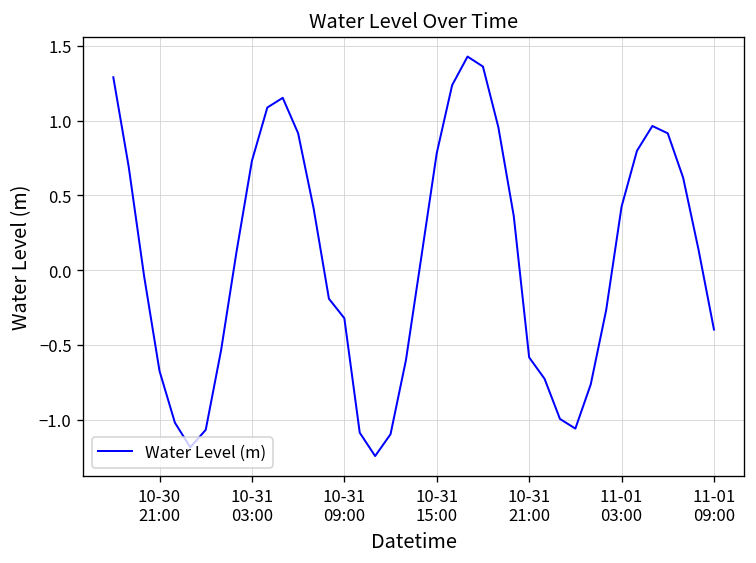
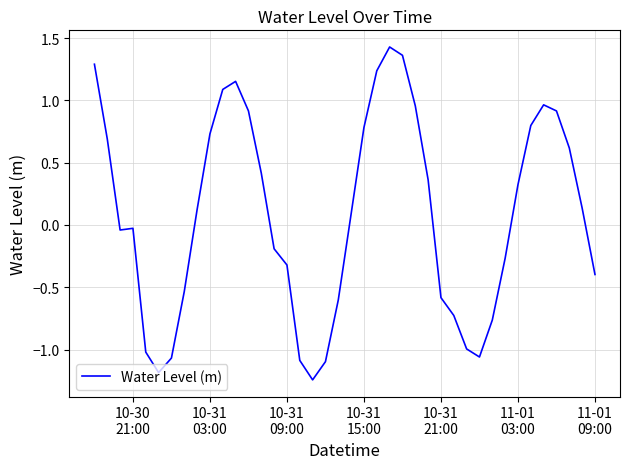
10-30 21:00: -0.67 -> -0.03
11-01 03:00: 0.42 -> 0.32
